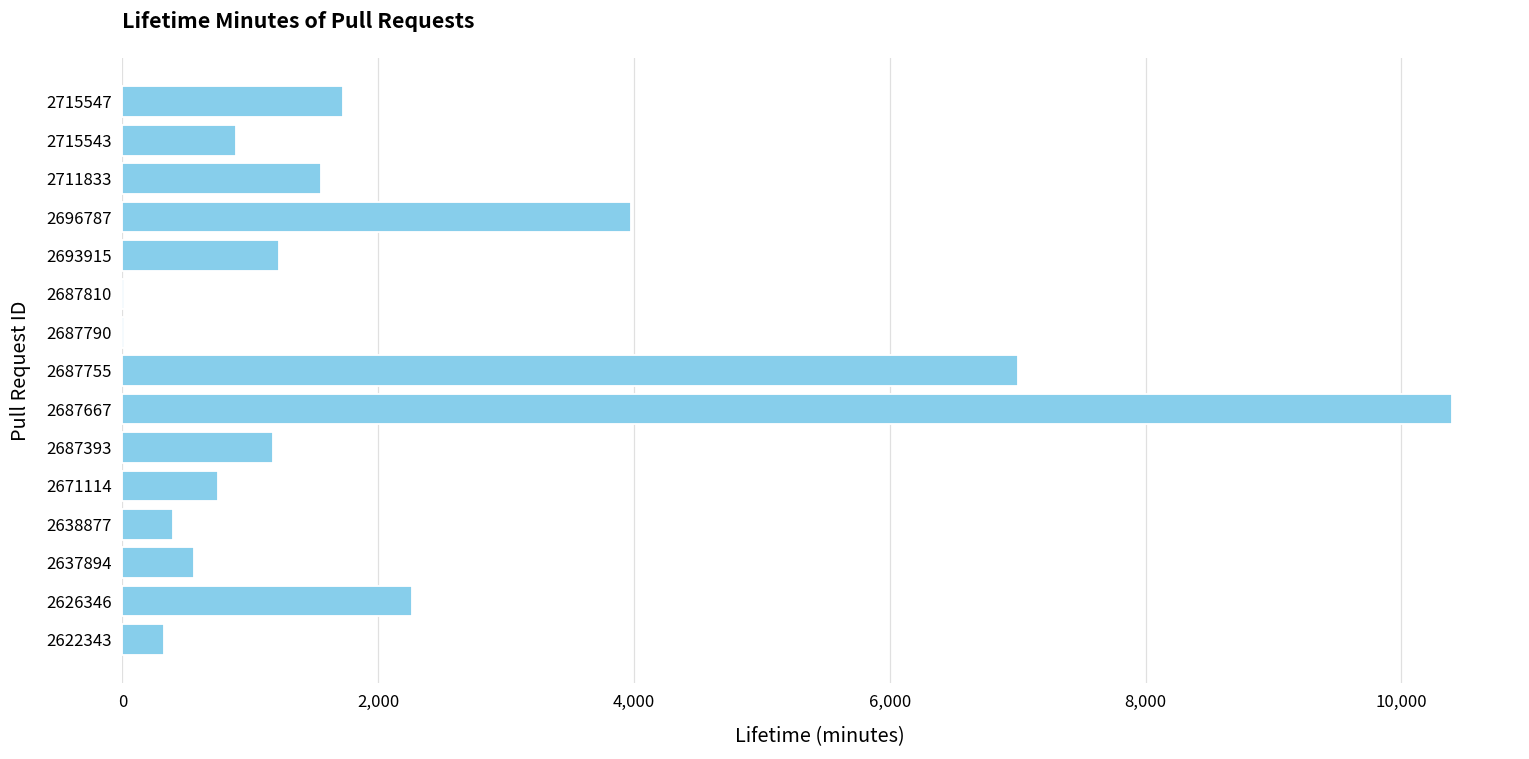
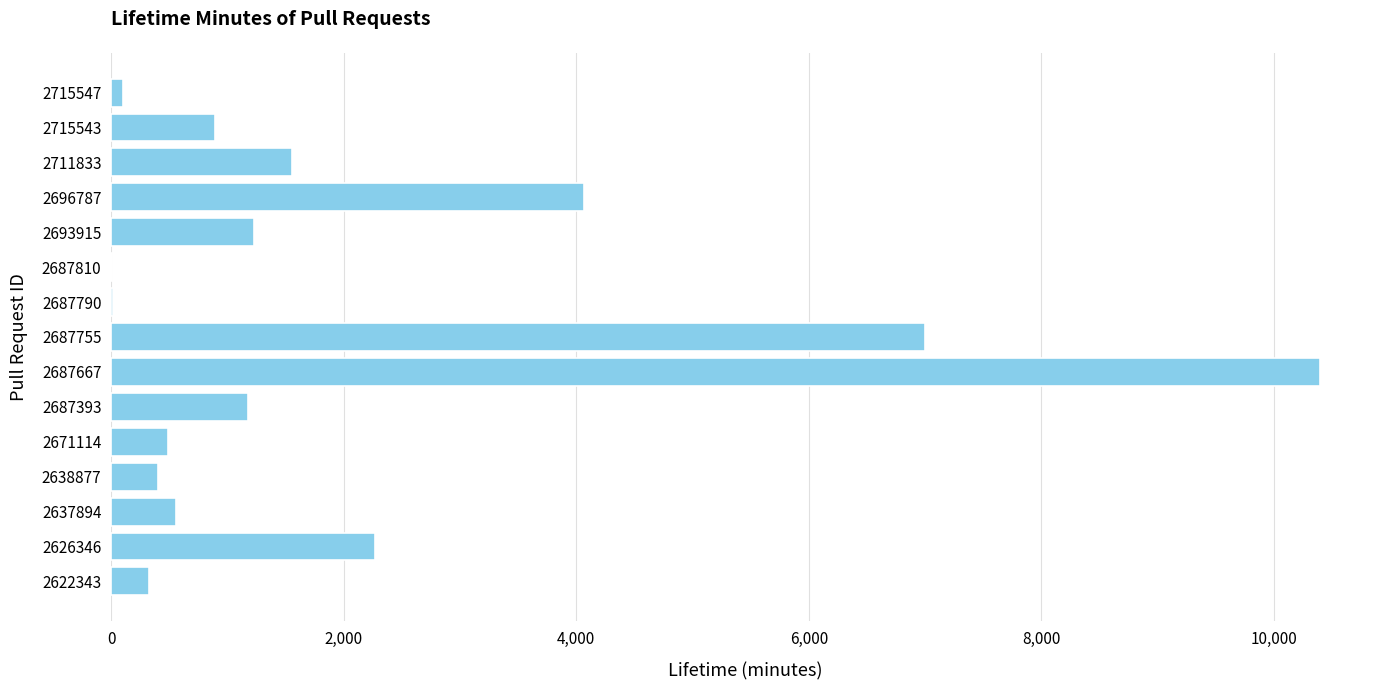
2715547: 1,730 -> 100
2696787: 3,980 -> 4,070
2671114: 750 -> 490
